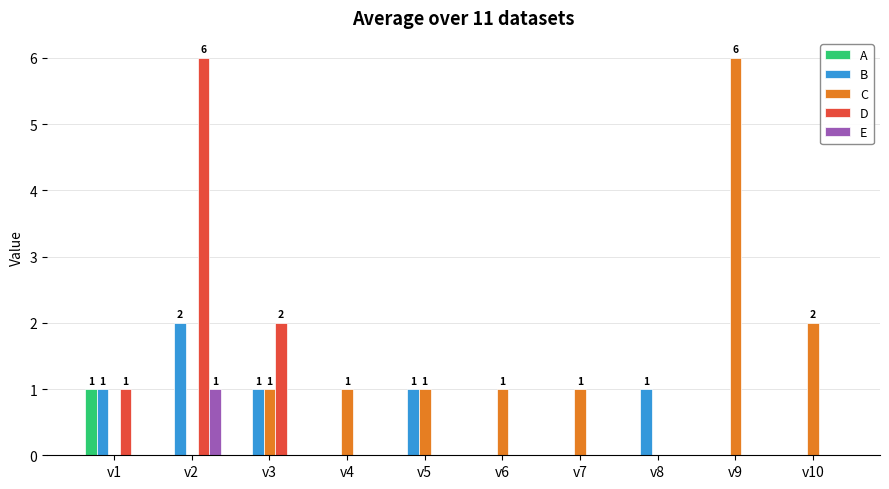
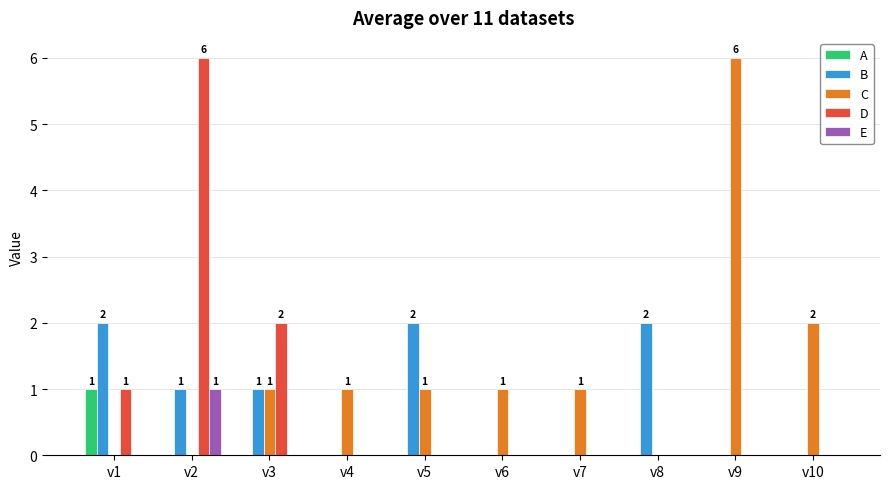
B, v1: 1 -> 2
B, v2: 2 -> 1
B, v5: 1 -> 2
B, v8: 1 -> 2
